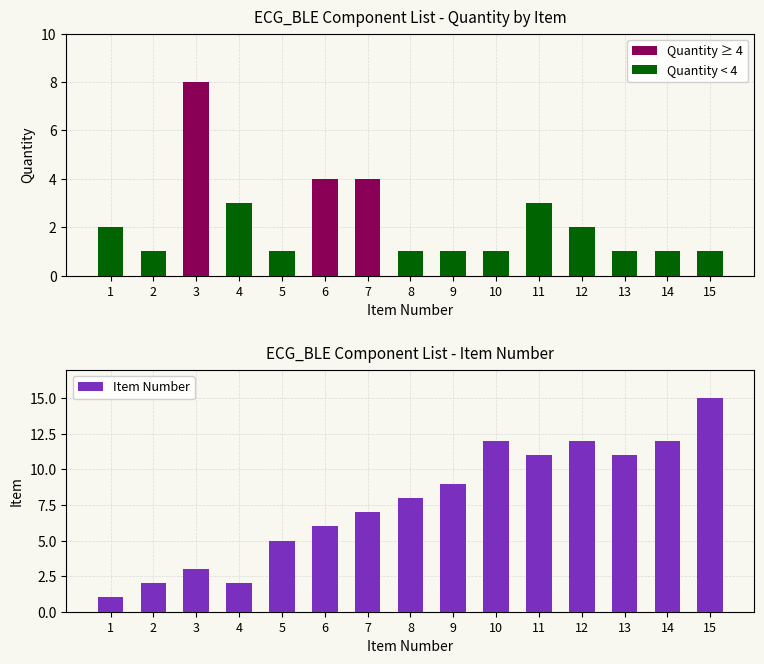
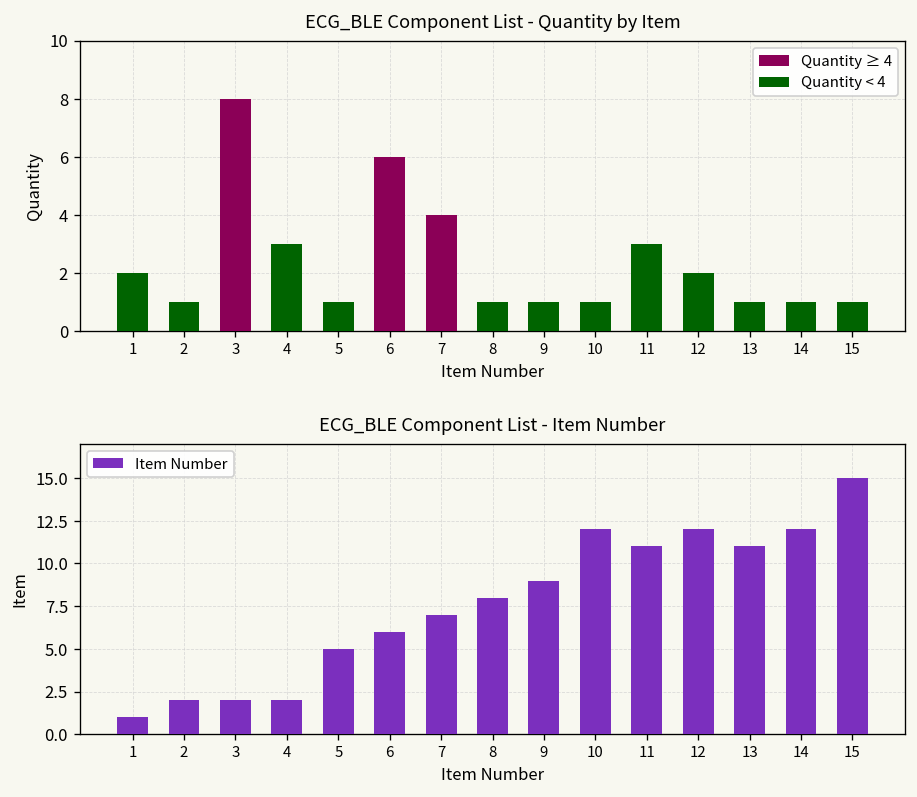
ECG_BLE Component List - Quantity by Item, Quantity ≥ 4, 6: 4 -> 6
ECG_BLE Component List - Item Number, 3: 3 -> 2
